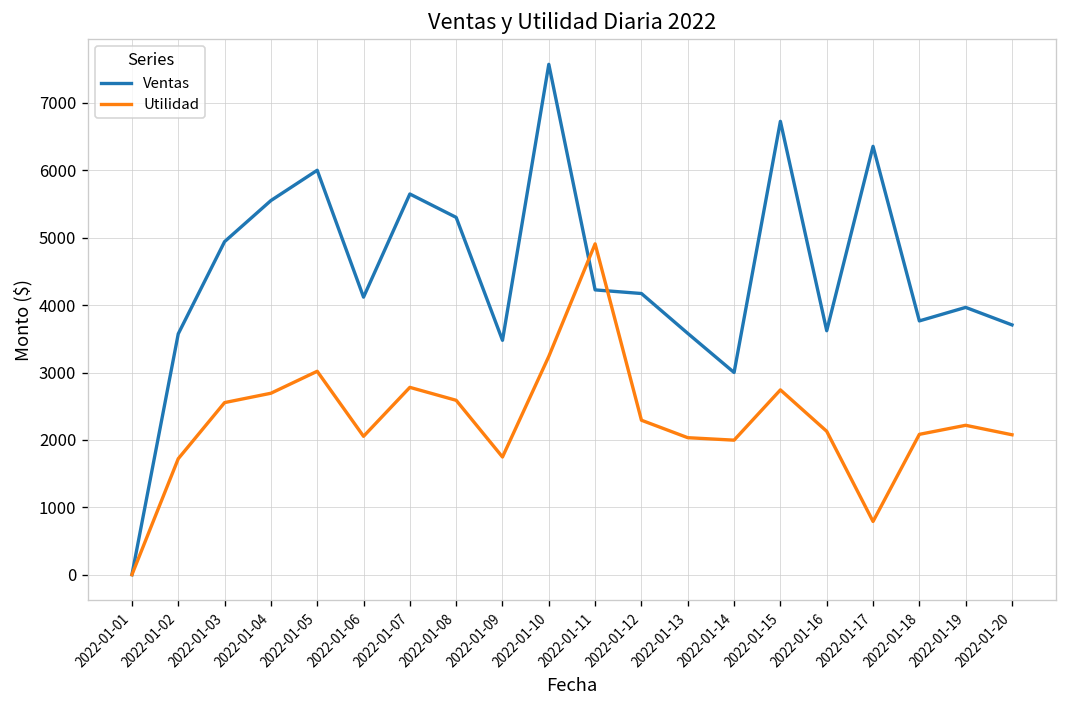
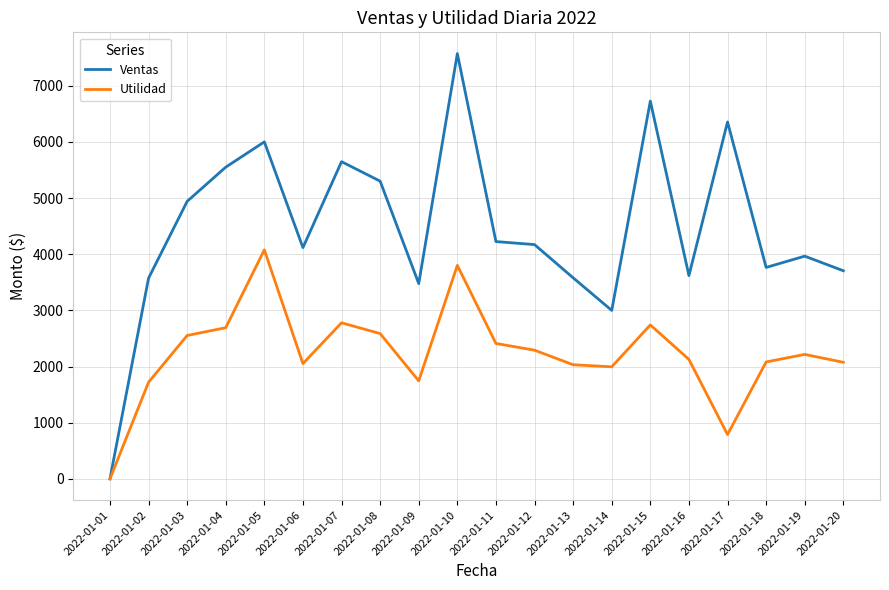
Utilidad, 2022-01-05: 3000 -> 4100
Utilidad, 2022-01-10: 3200 -> 3800
Utilidad, 2022-01-11: 4900 -> 2400
